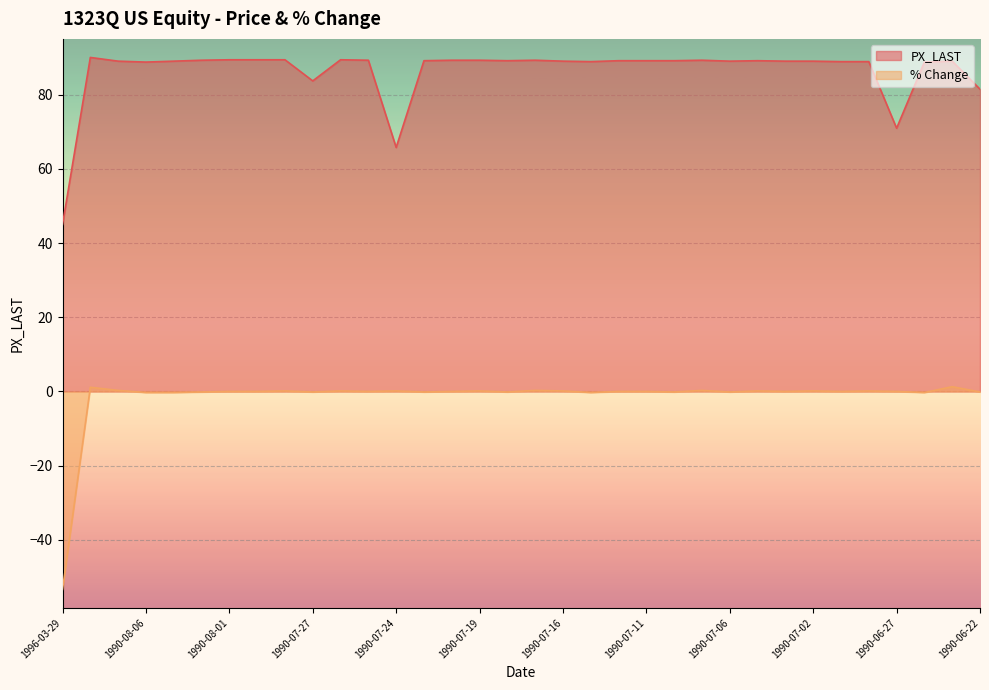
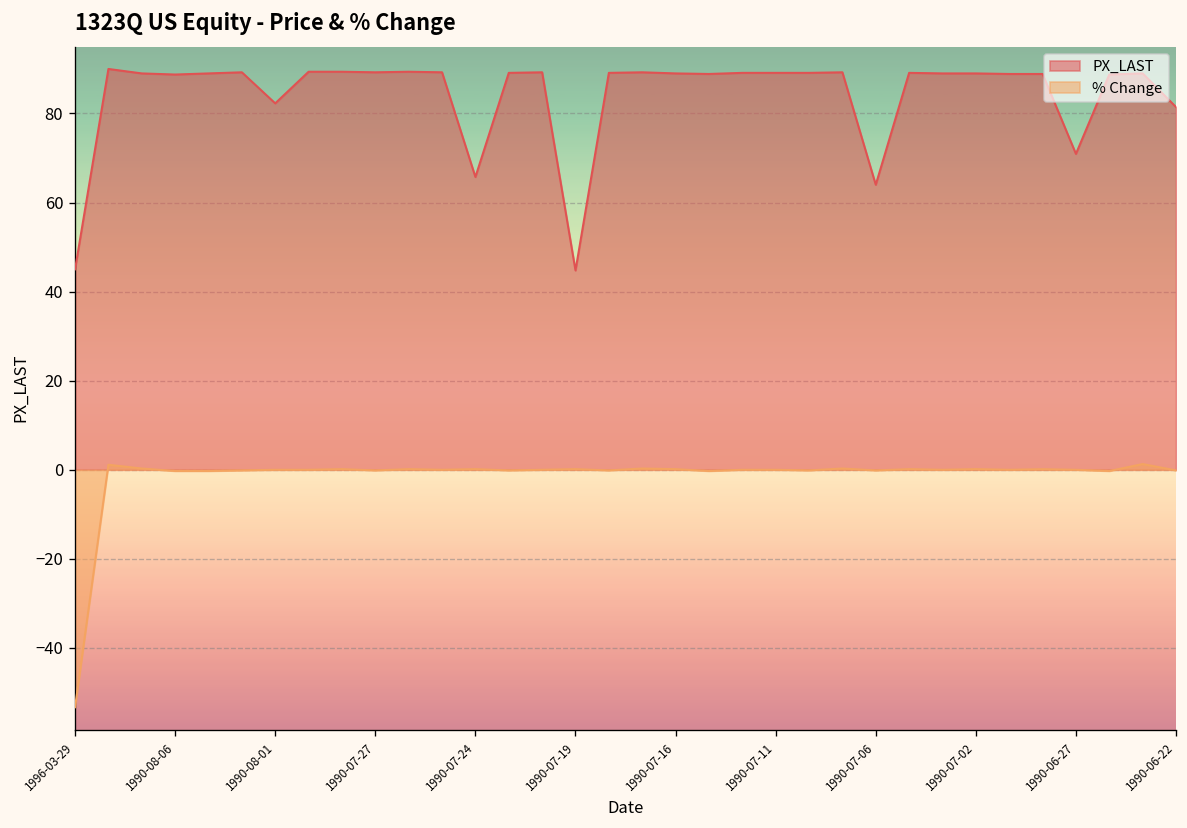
PX_LAST, 1990-08-01: 89 -> 82
PX_LAST, 1990-07-27: 84 -> 89
PX_LAST, 1990-07-19: 89 -> 45
PX_LAST, 1990-07-06: 89 -> 64
